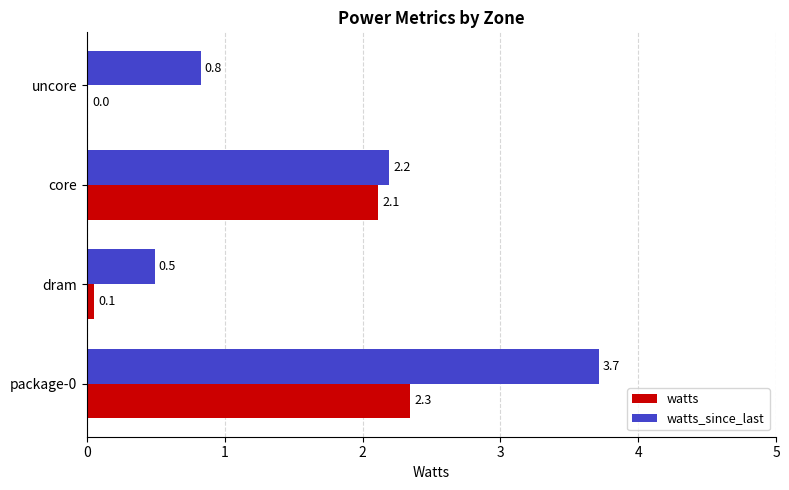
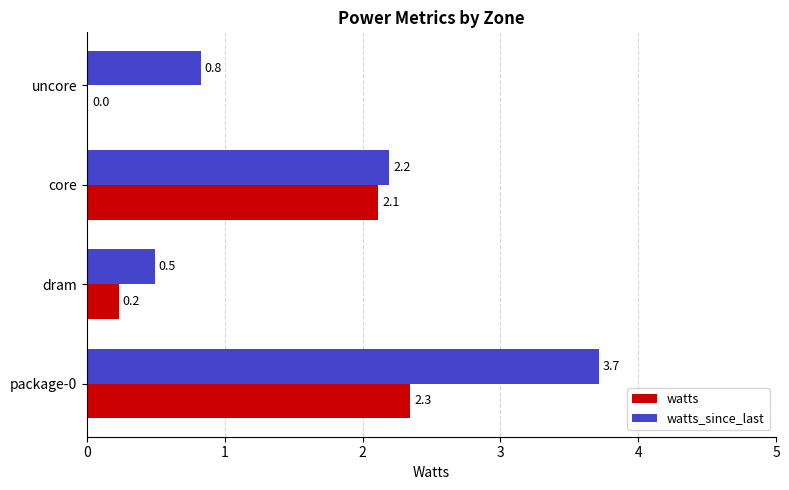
watts, dram: 0.1 -> 0.2
